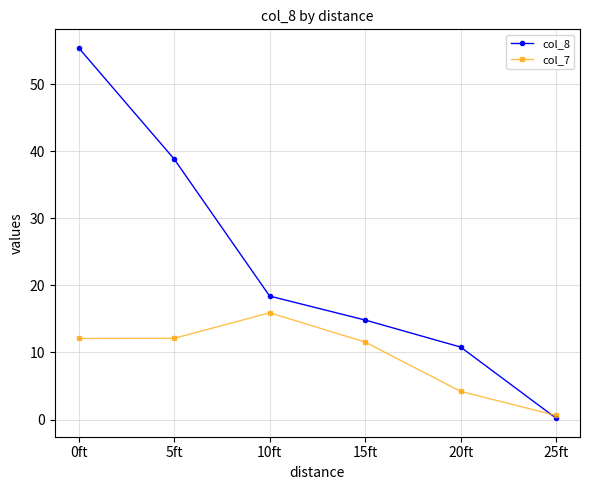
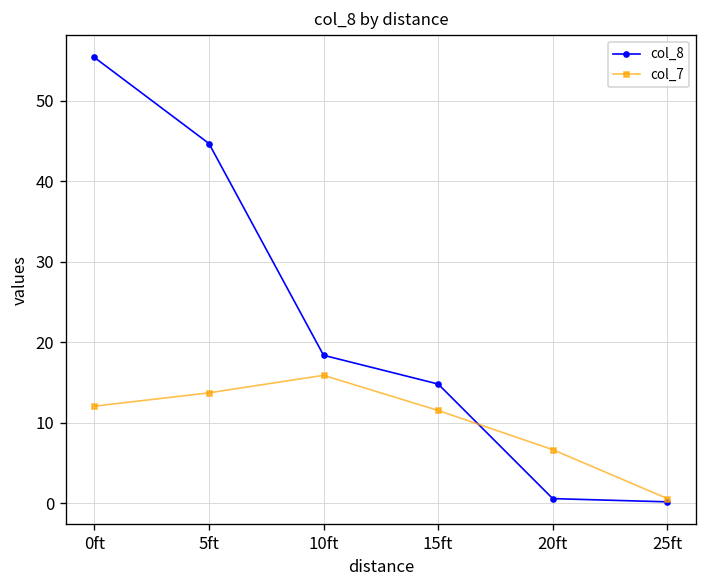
col_8, 5ft: 39 -> 45
col_7, 5ft: 12 -> 14
col_8, 20ft: 11 -> 1
col_7, 20ft: 4 -> 7
